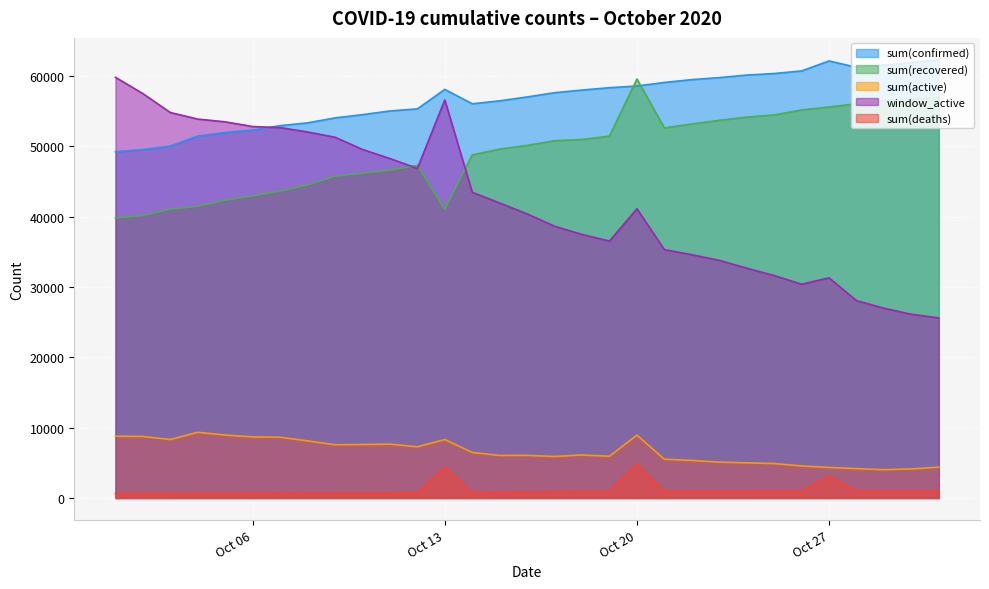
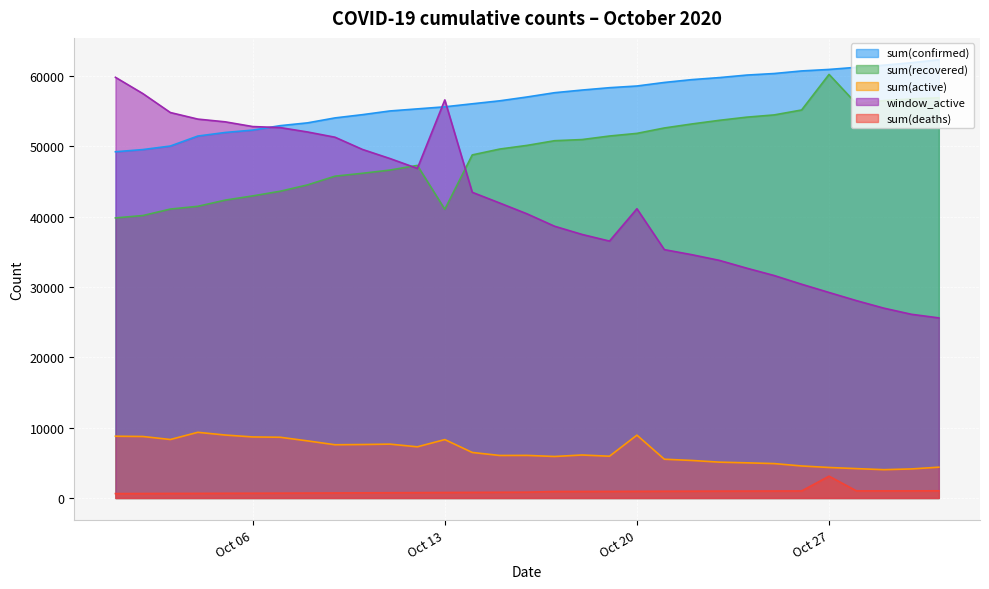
sum(confirmed), Oct 13: 58000 -> 56000
sum(deaths), Oct 13: 4000 -> 1000
sum(recovered), Oct 20: 60000 -> 52000
sum(deaths), Oct 20: 5000 -> 1000
sum(confirmed), Oct 27: 62000 -> 61000
sum(recovered), Oct 27: 56000 -> 60000
window_active, Oct 27: 31000 -> 29000
